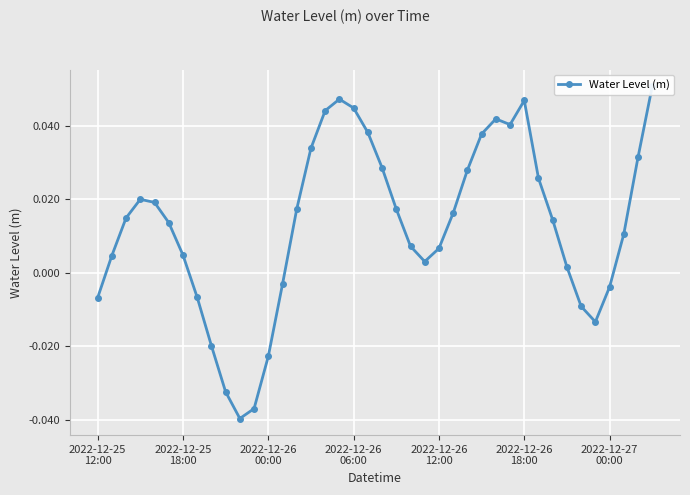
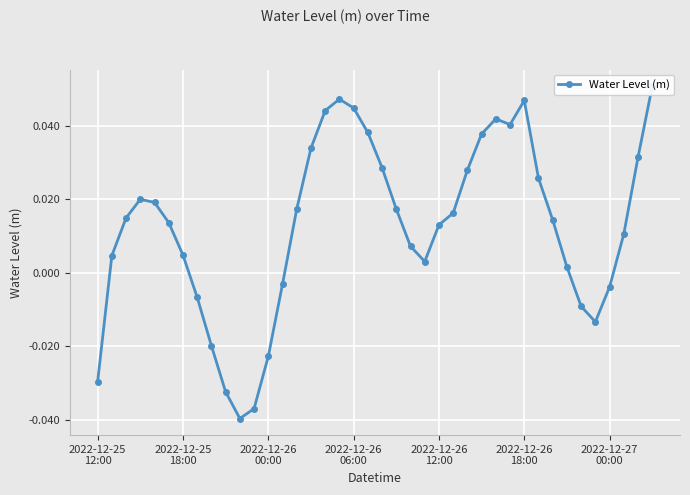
2022-12-25 12:00: -0.007 -> -0.030
2022-12-26 12:00: 0.007 -> 0.013
